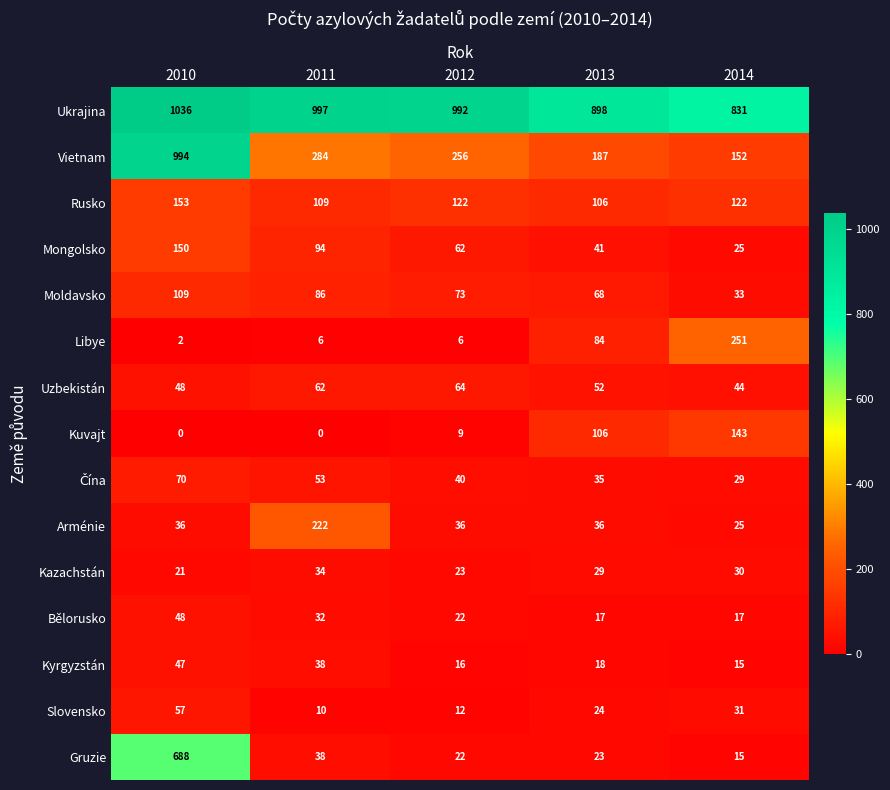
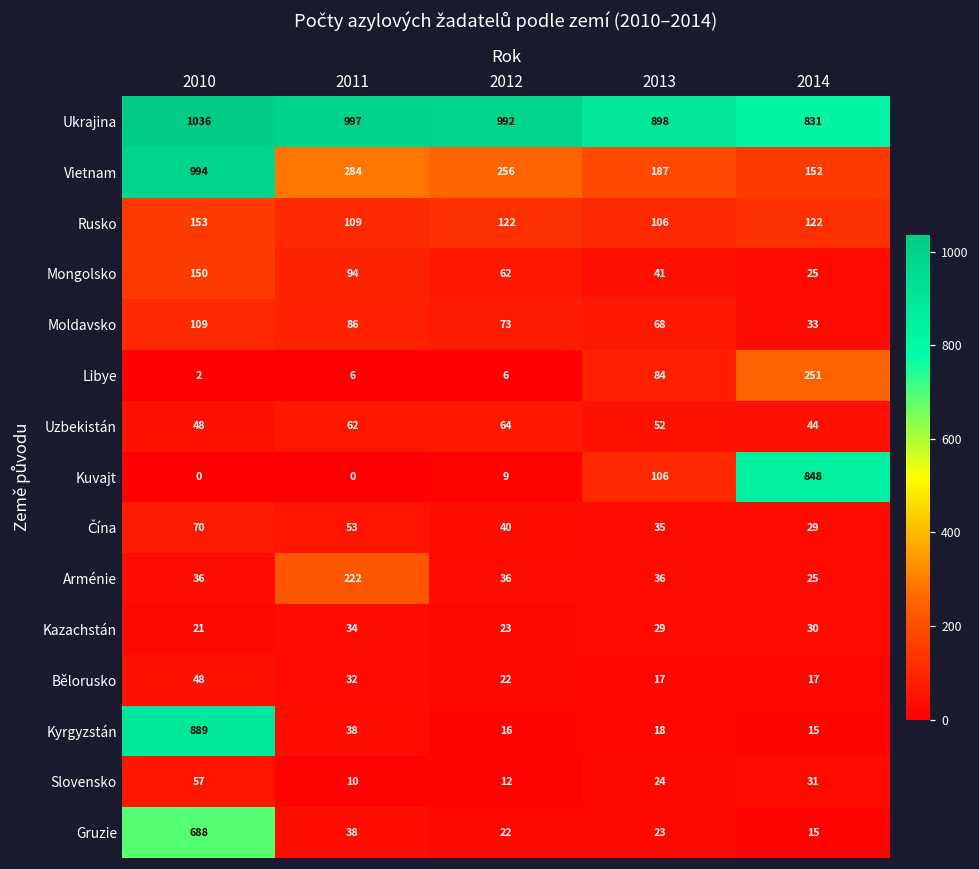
Kuvajt, 2014: 143 -> 848
Kyrgyzstán, 2010: 47 -> 889
